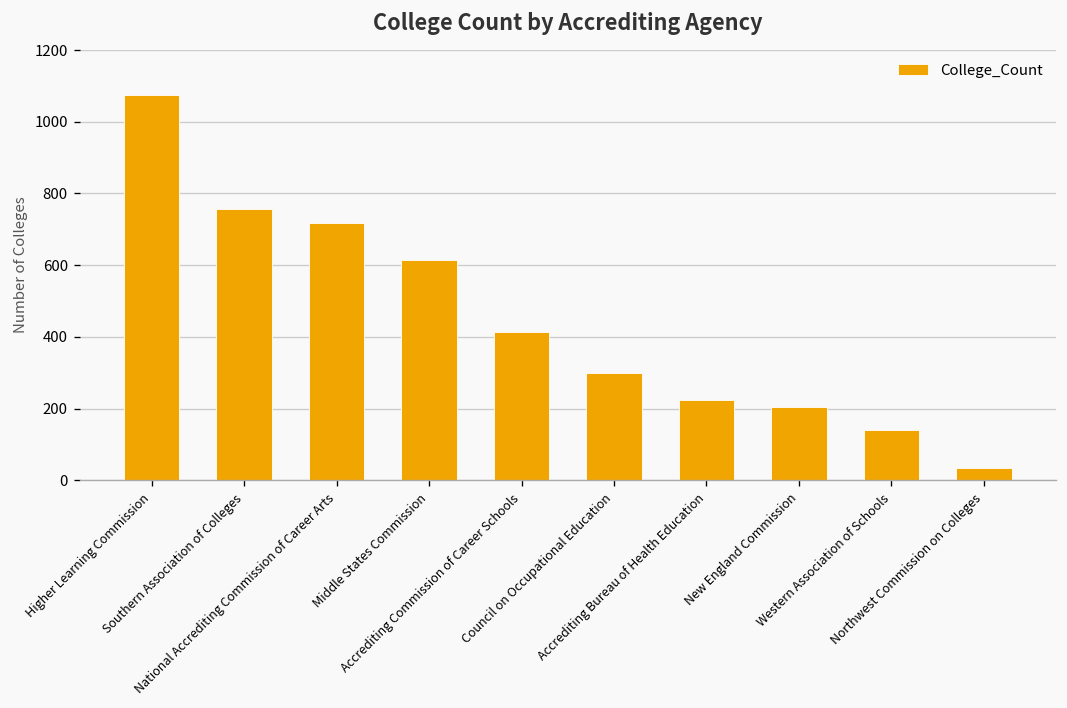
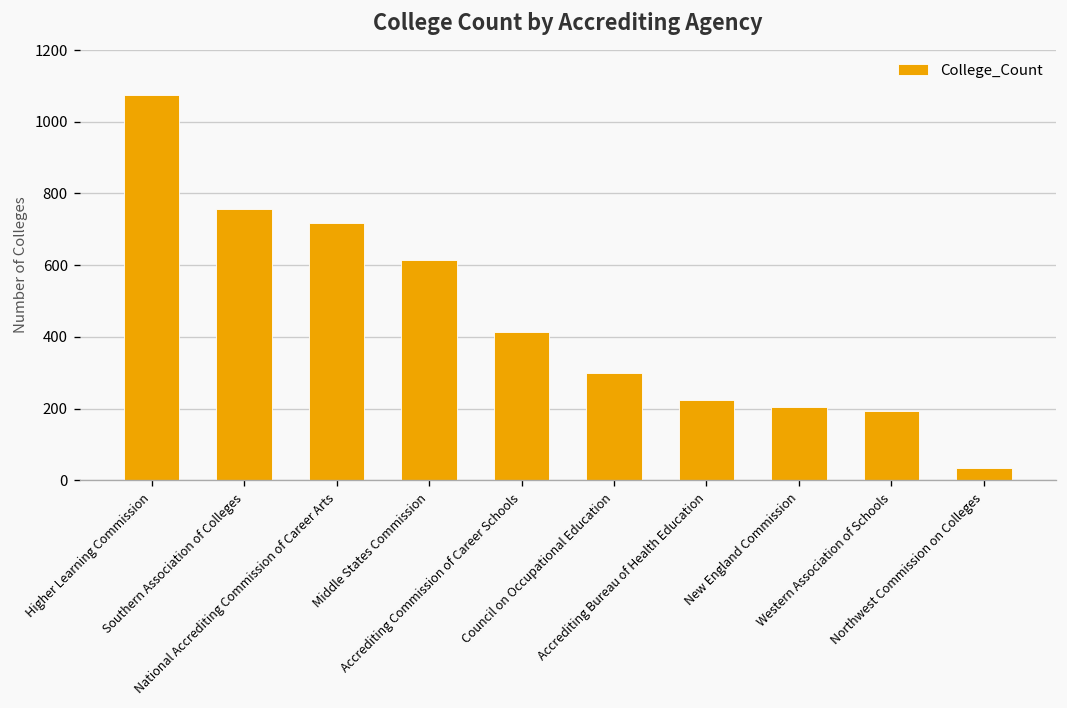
Western Association of Schools: 140 -> 190
